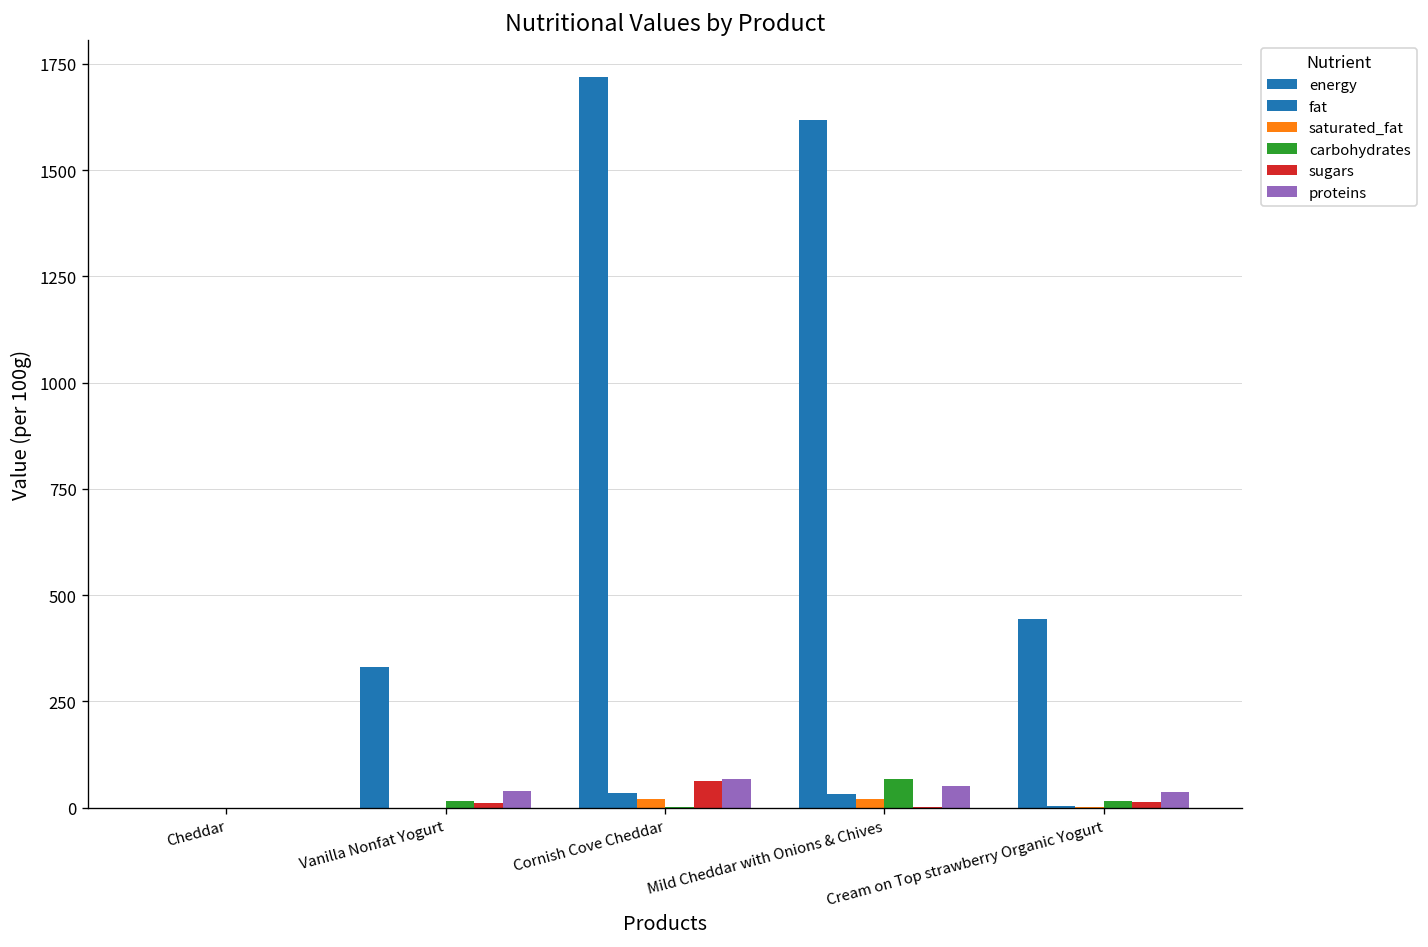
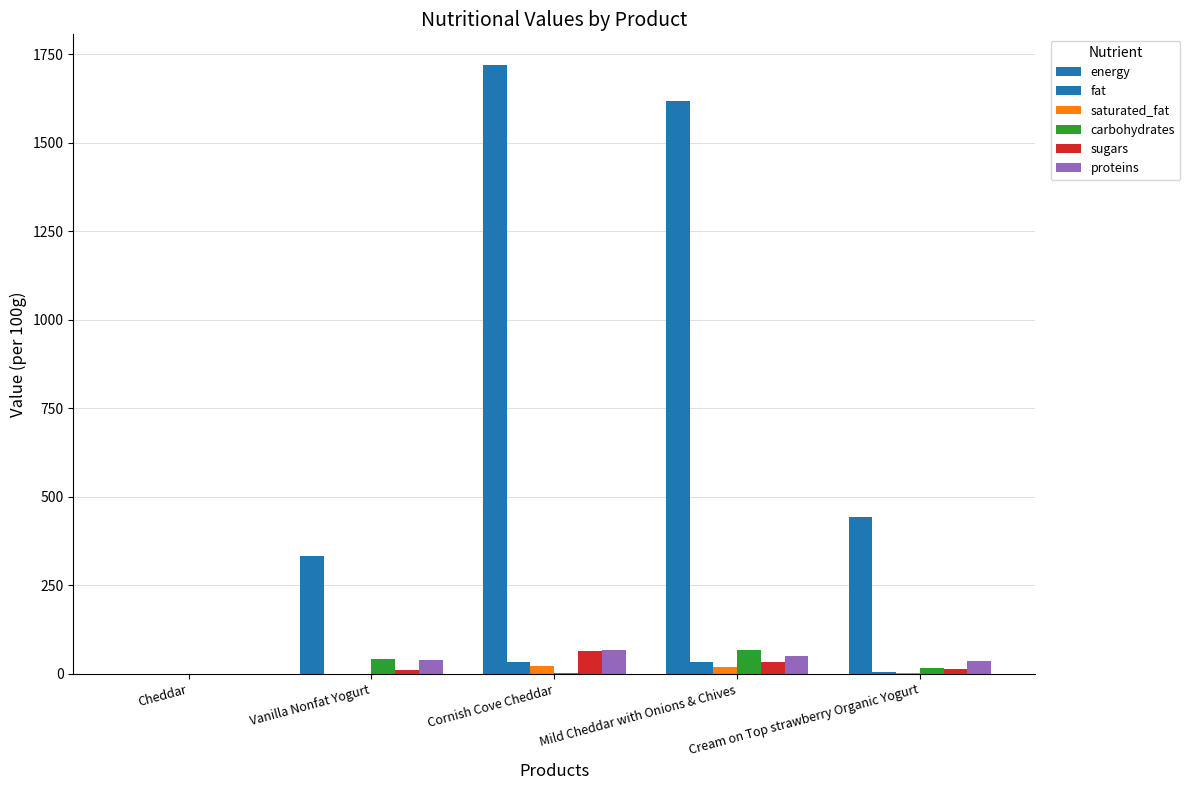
carbohydrates, Vanilla Nonfat Yogurt: 20 -> 40
sugars, Mild Cheddar with Onions & Chives: 0 -> 30
